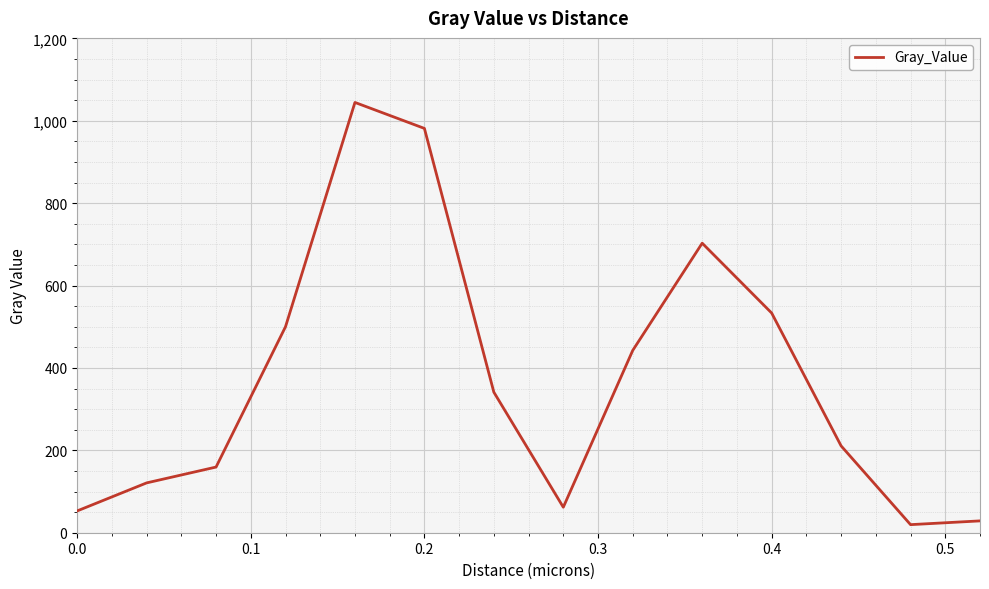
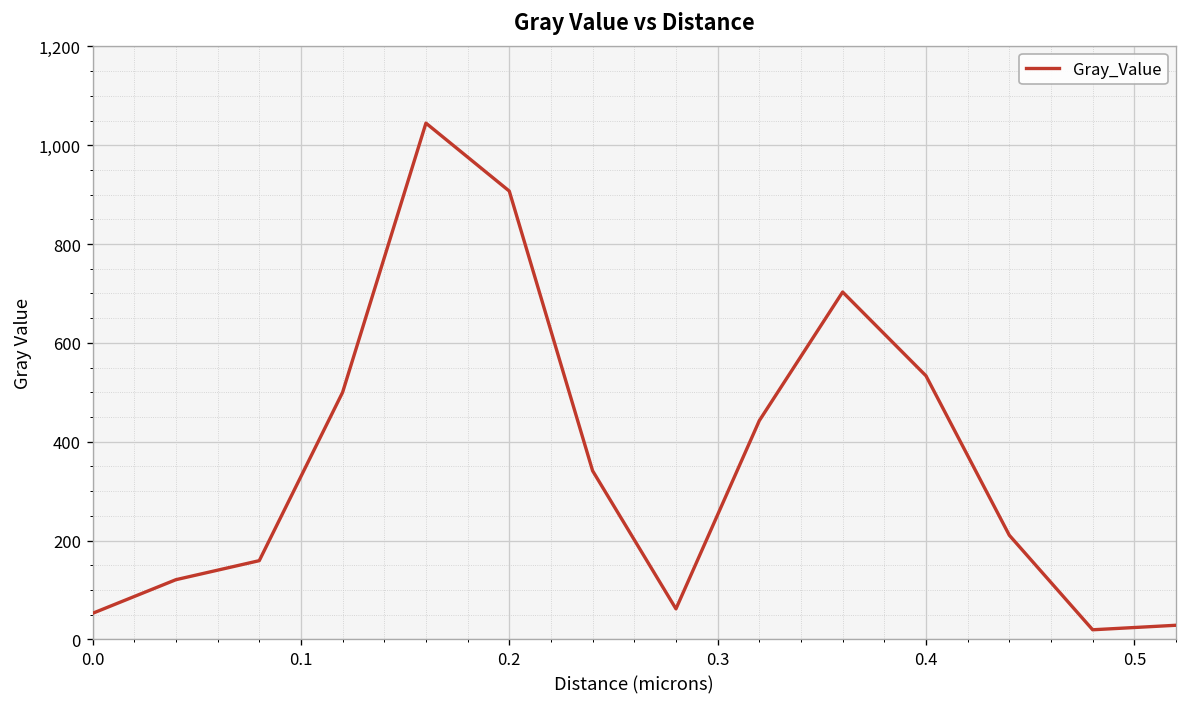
0.2: 980 -> 910
